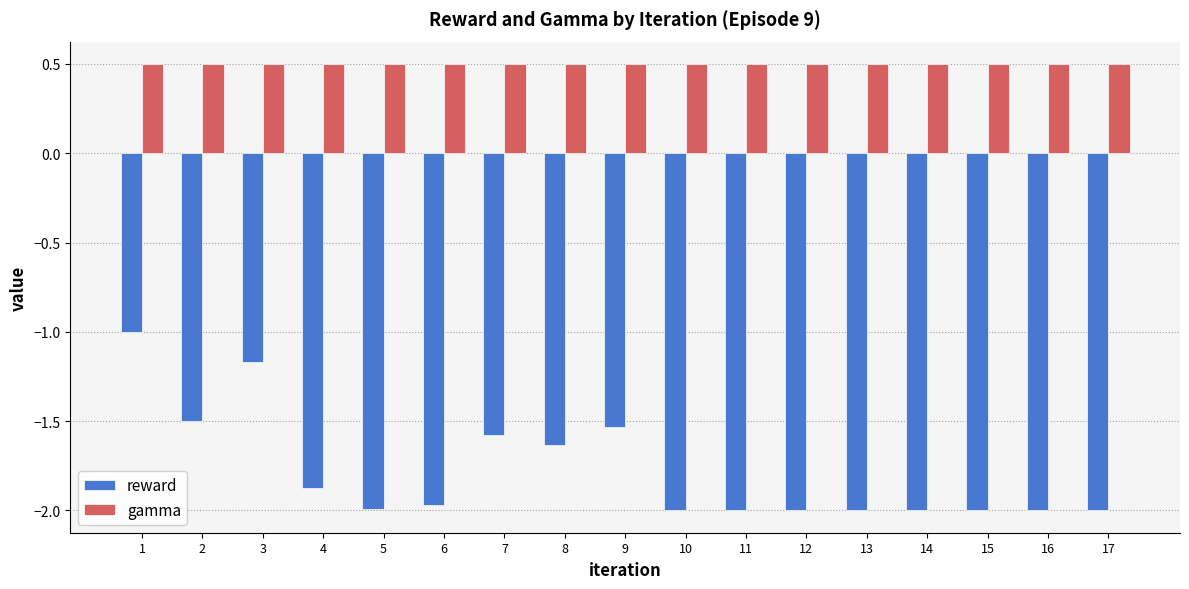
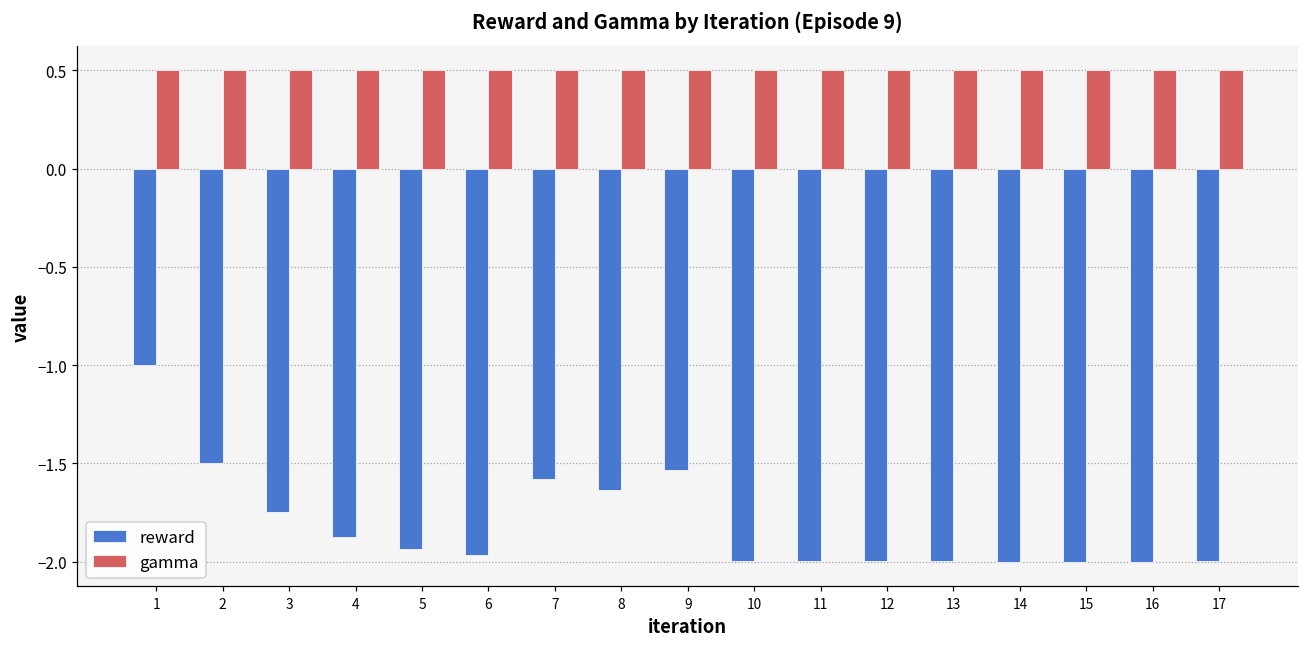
reward, 3: -1.17 -> -1.75
reward, 5: -1.99 -> -1.94
